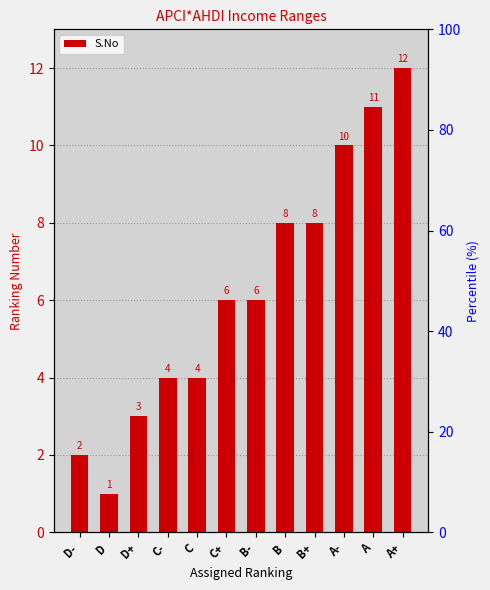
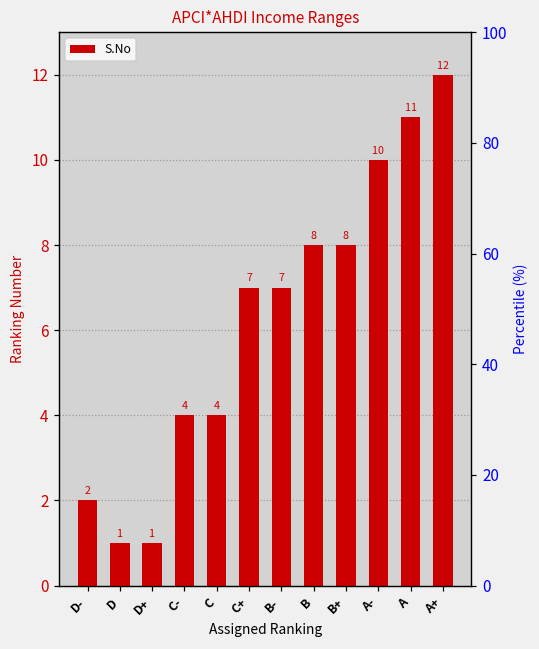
D+: 3 -> 1
C+: 6 -> 7
B-: 6 -> 7
